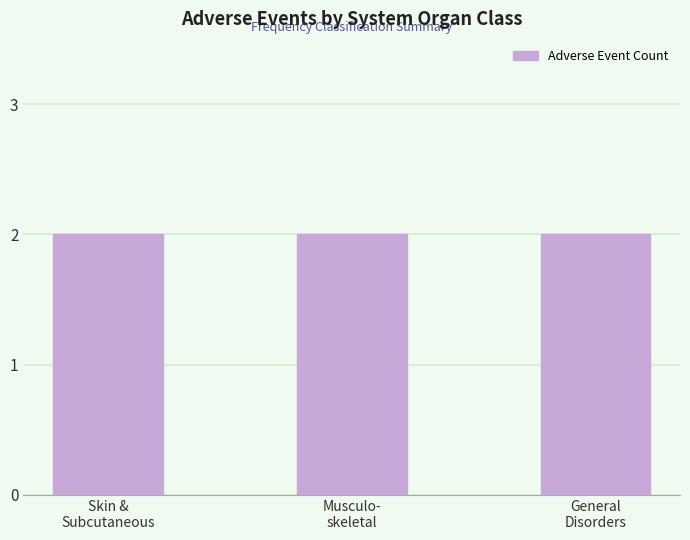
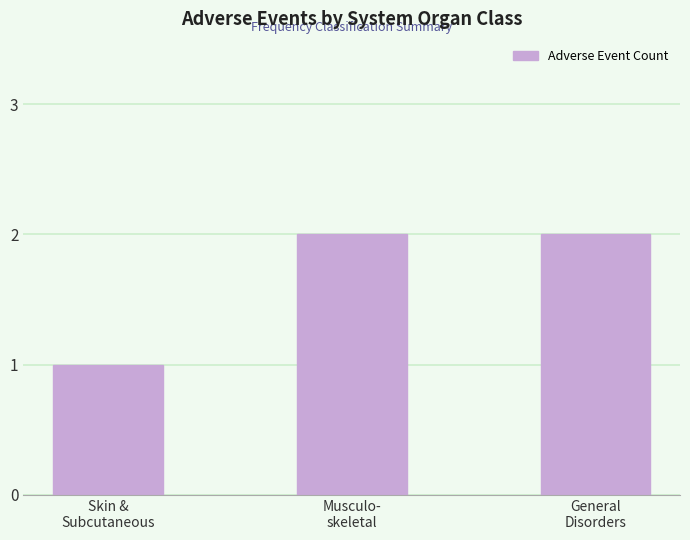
Skin & Subcutaneous: 2 -> 1
